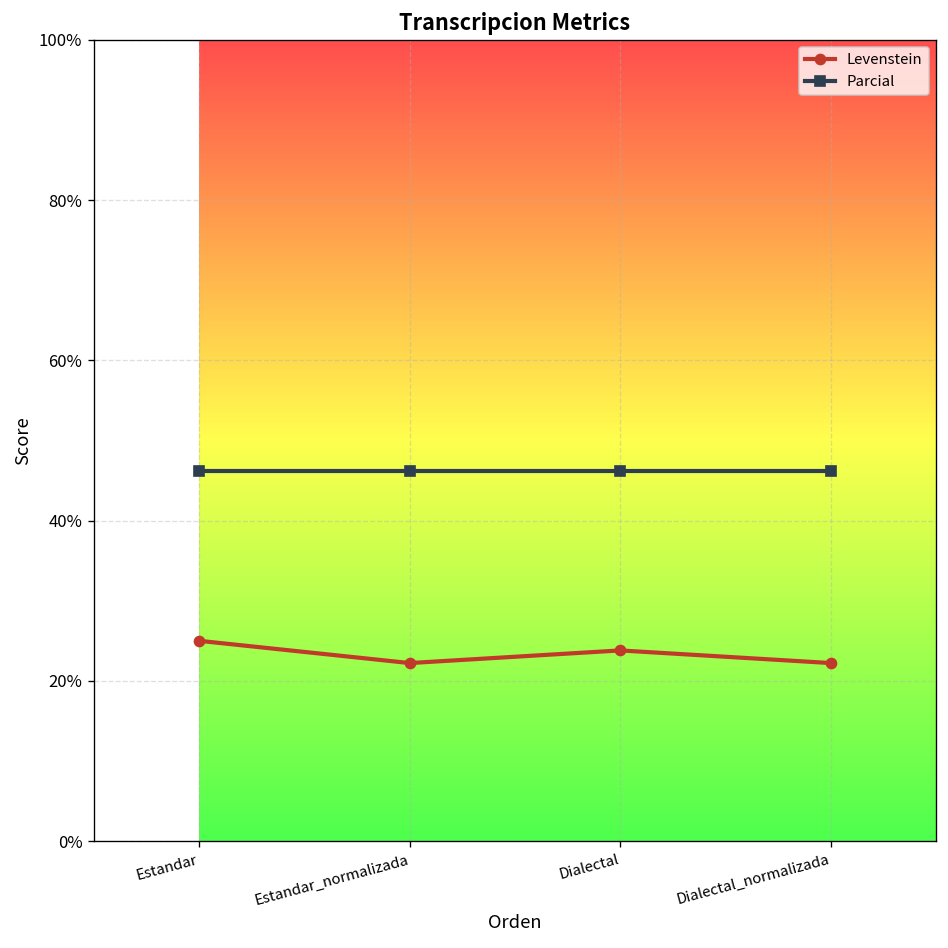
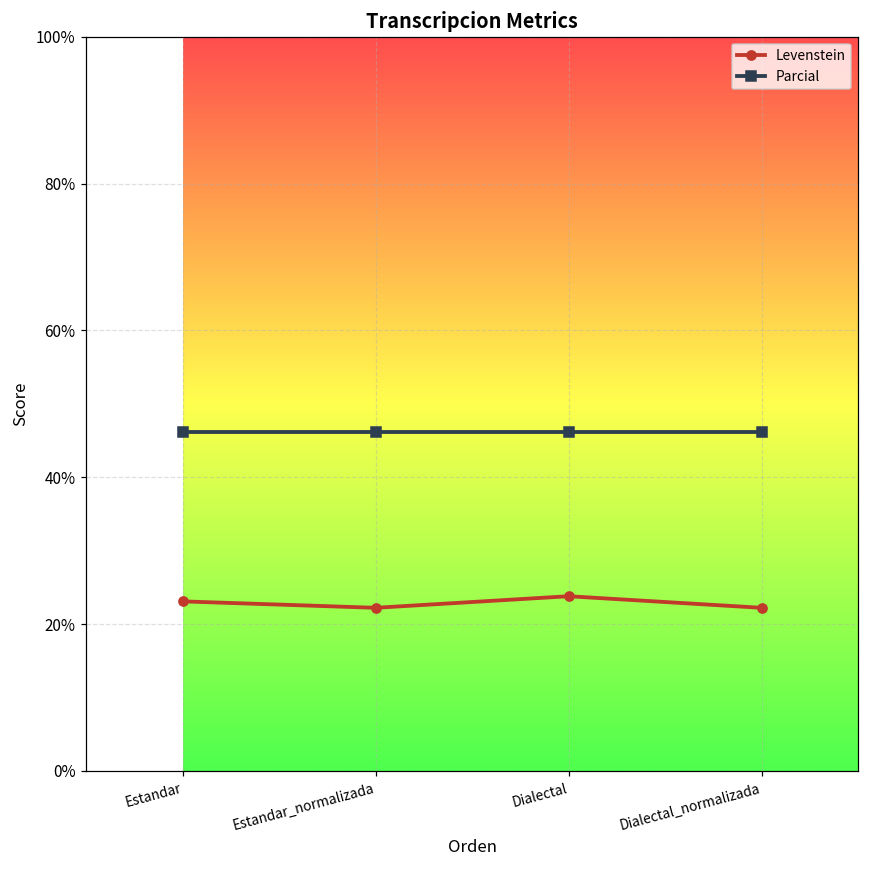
Levenstein, Estandar: 25% -> 23%
